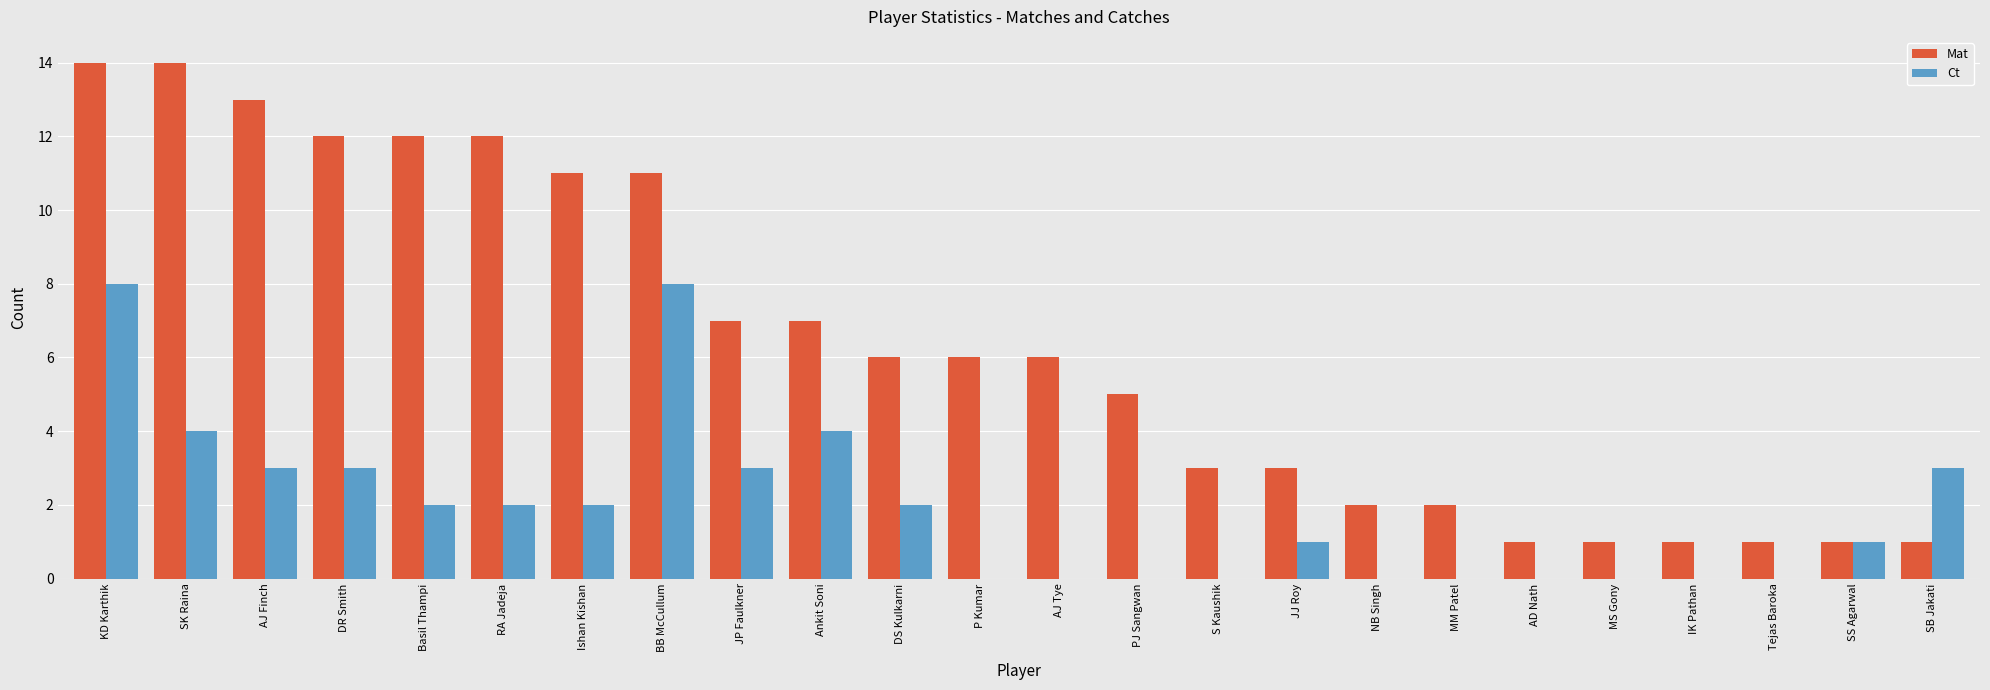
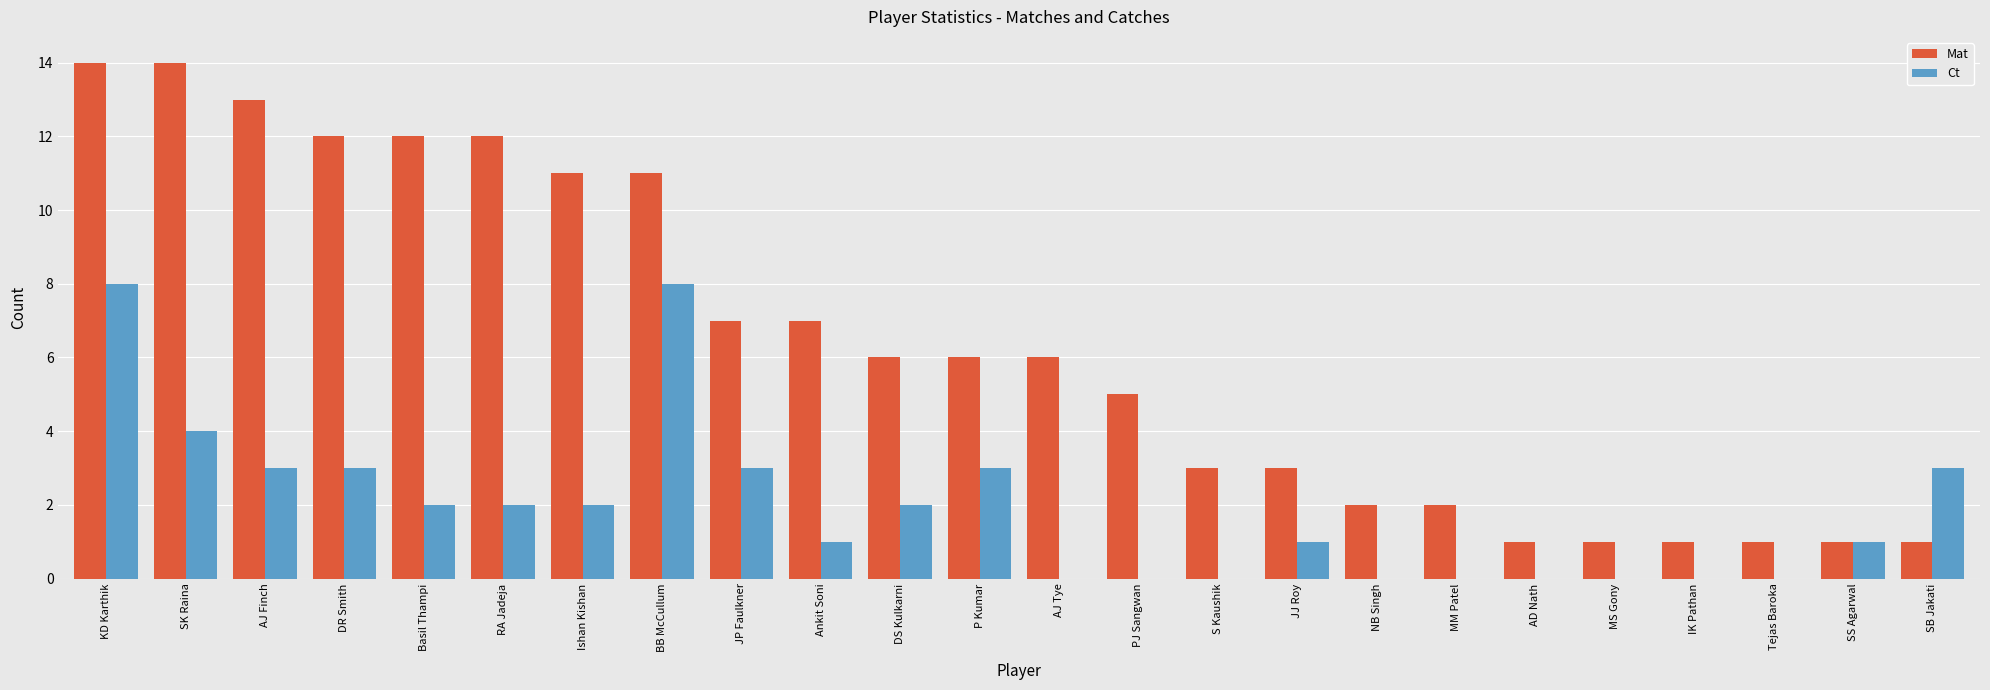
Ct, Ankit Soni: 4 -> 1
Ct, P Kumar: 0 -> 3
